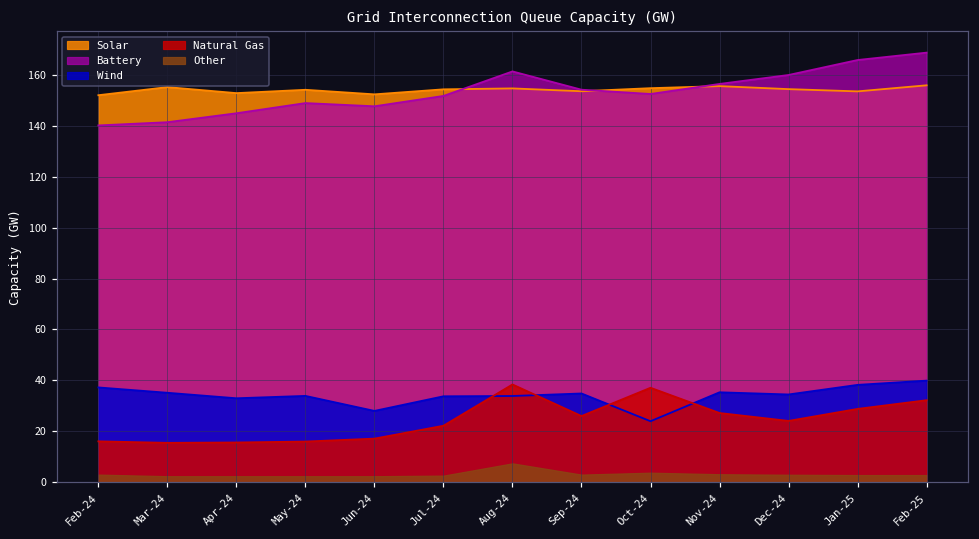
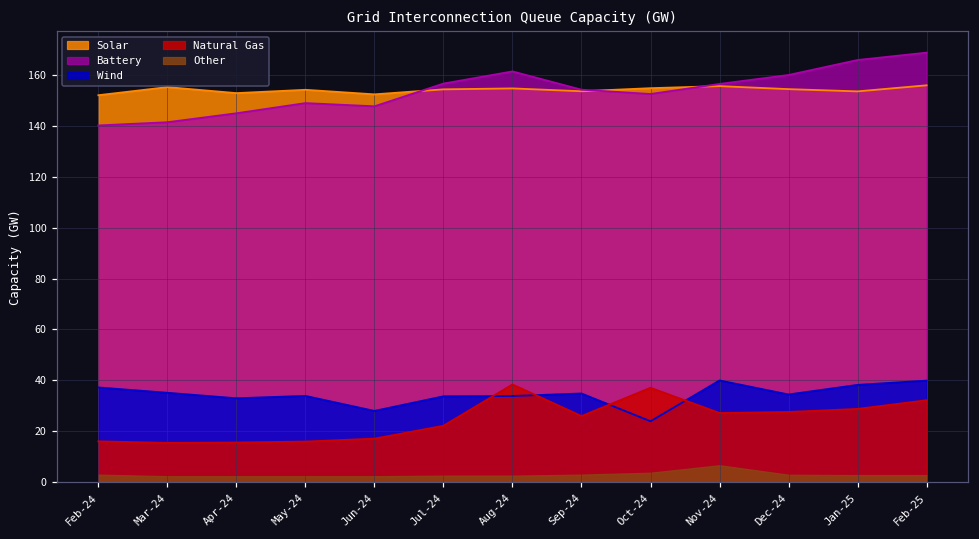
Battery, Jul-24: 152 -> 157
Other, Aug-24: 7 -> 3
Wind, Nov-24: 35 -> 40
Other, Nov-24: 3 -> 7
Natural Gas, Dec-24: 24 -> 28
